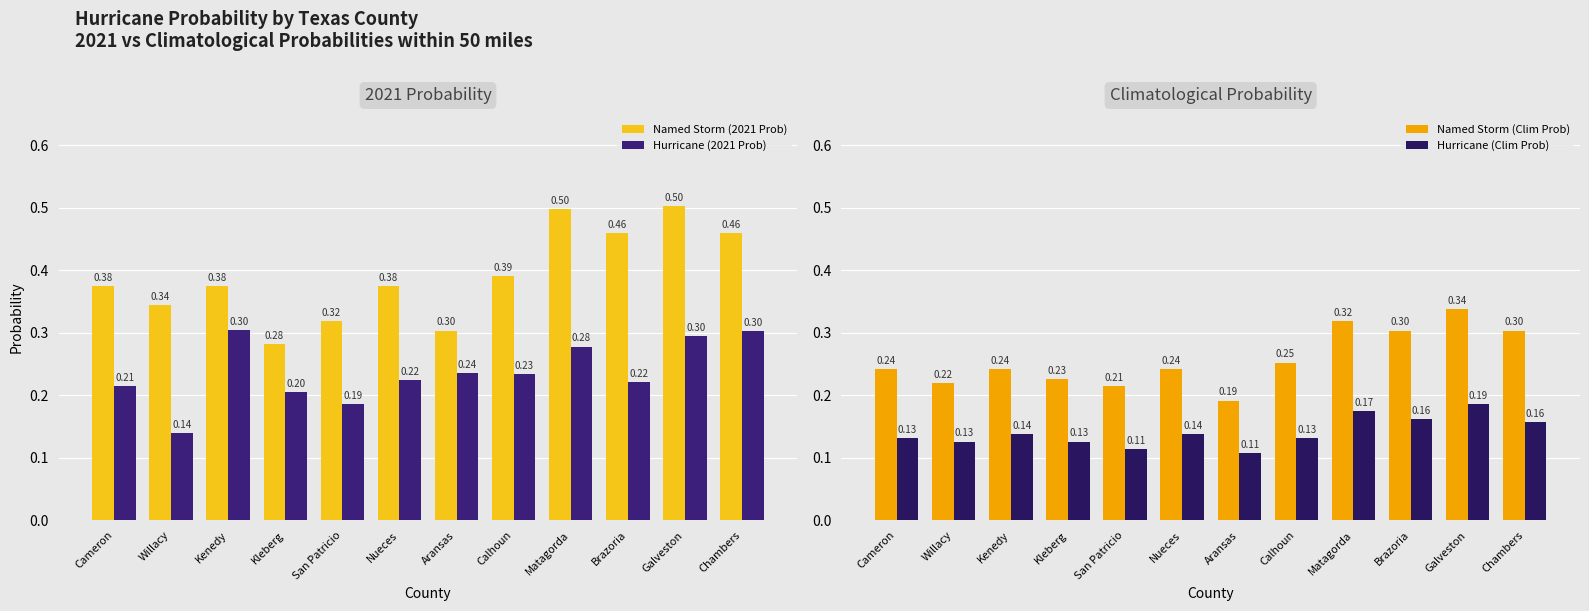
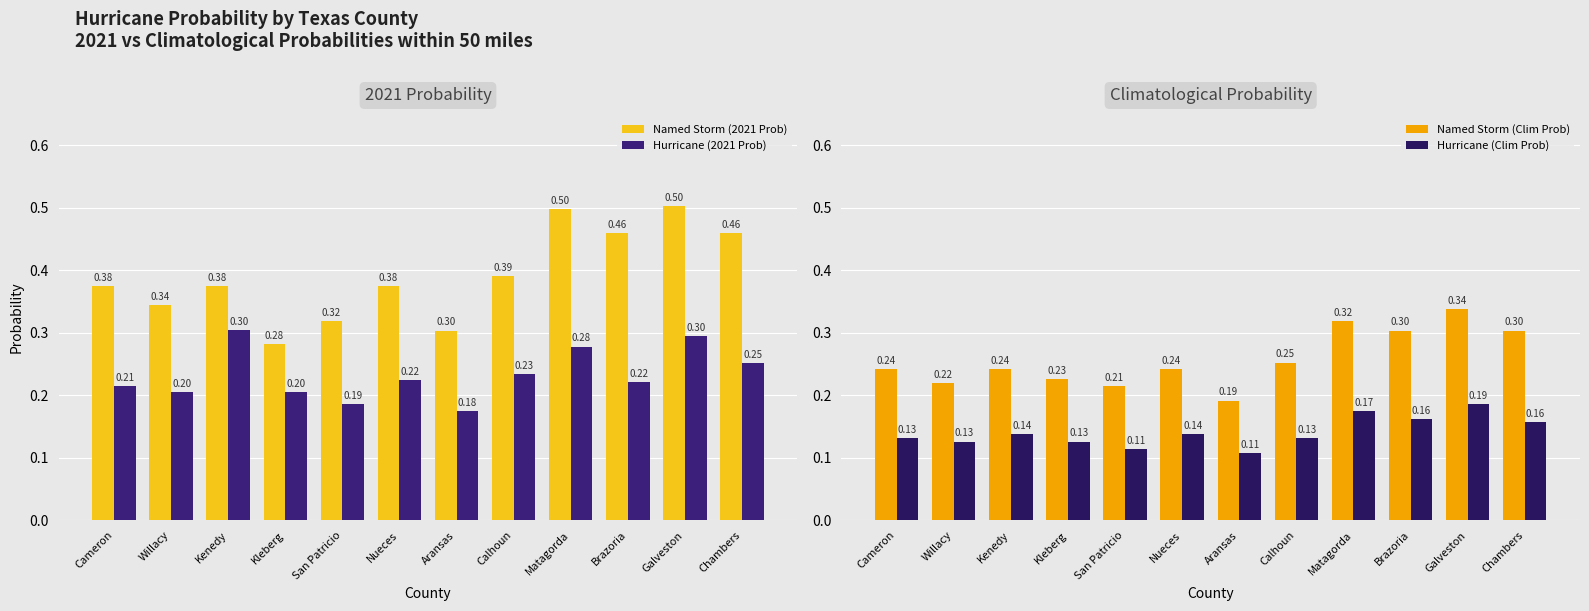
2021 Probability, Hurricane (2021 Prob), Willacy: 0.14 -> 0.20
2021 Probability, Hurricane (2021 Prob), Aransas: 0.24 -> 0.18
2021 Probability, Hurricane (2021 Prob), Chambers: 0.30 -> 0.25
